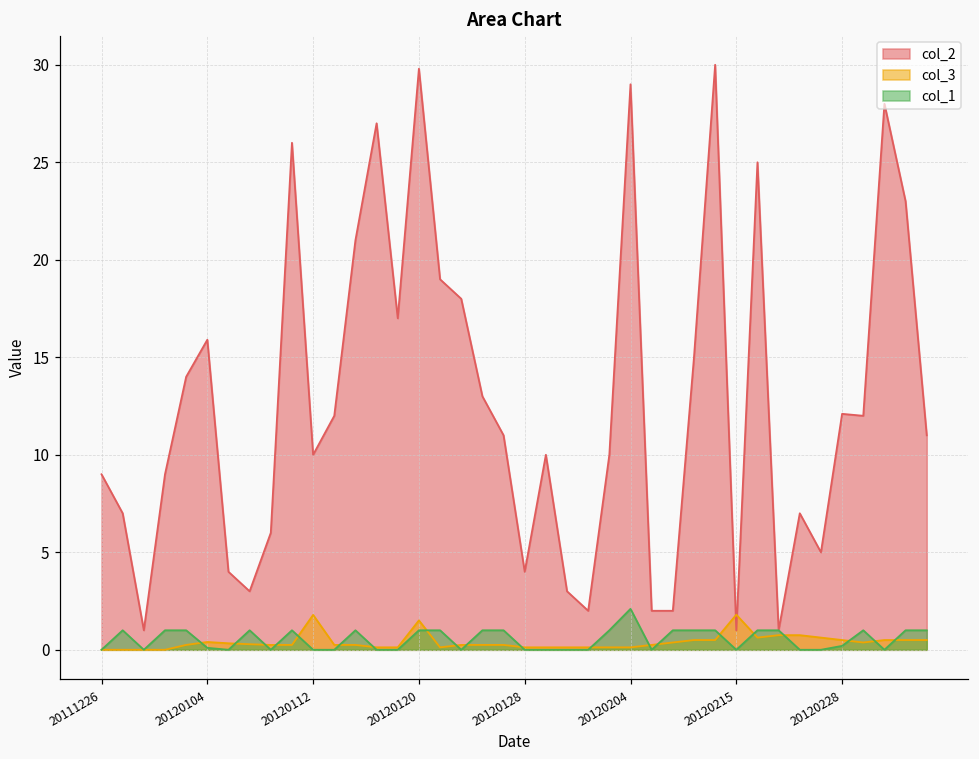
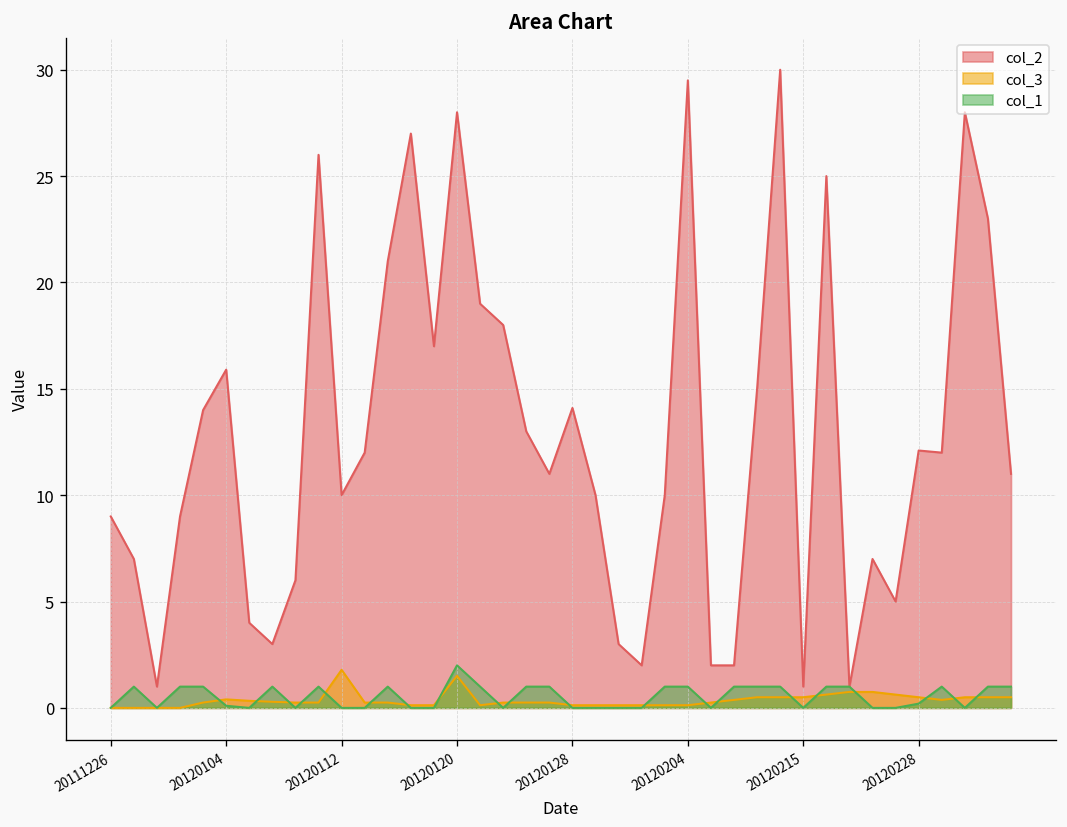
col_2, 20120120: 29.8 -> 28.0
col_1, 20120120: 1 -> 2
col_2, 20120128: 4.0 -> 14.1
col_2, 20120204: 29.0 -> 29.5
col_1, 20120204: 2.1 -> 1.0
col_3, 20120215: 1.8 -> 0.5
